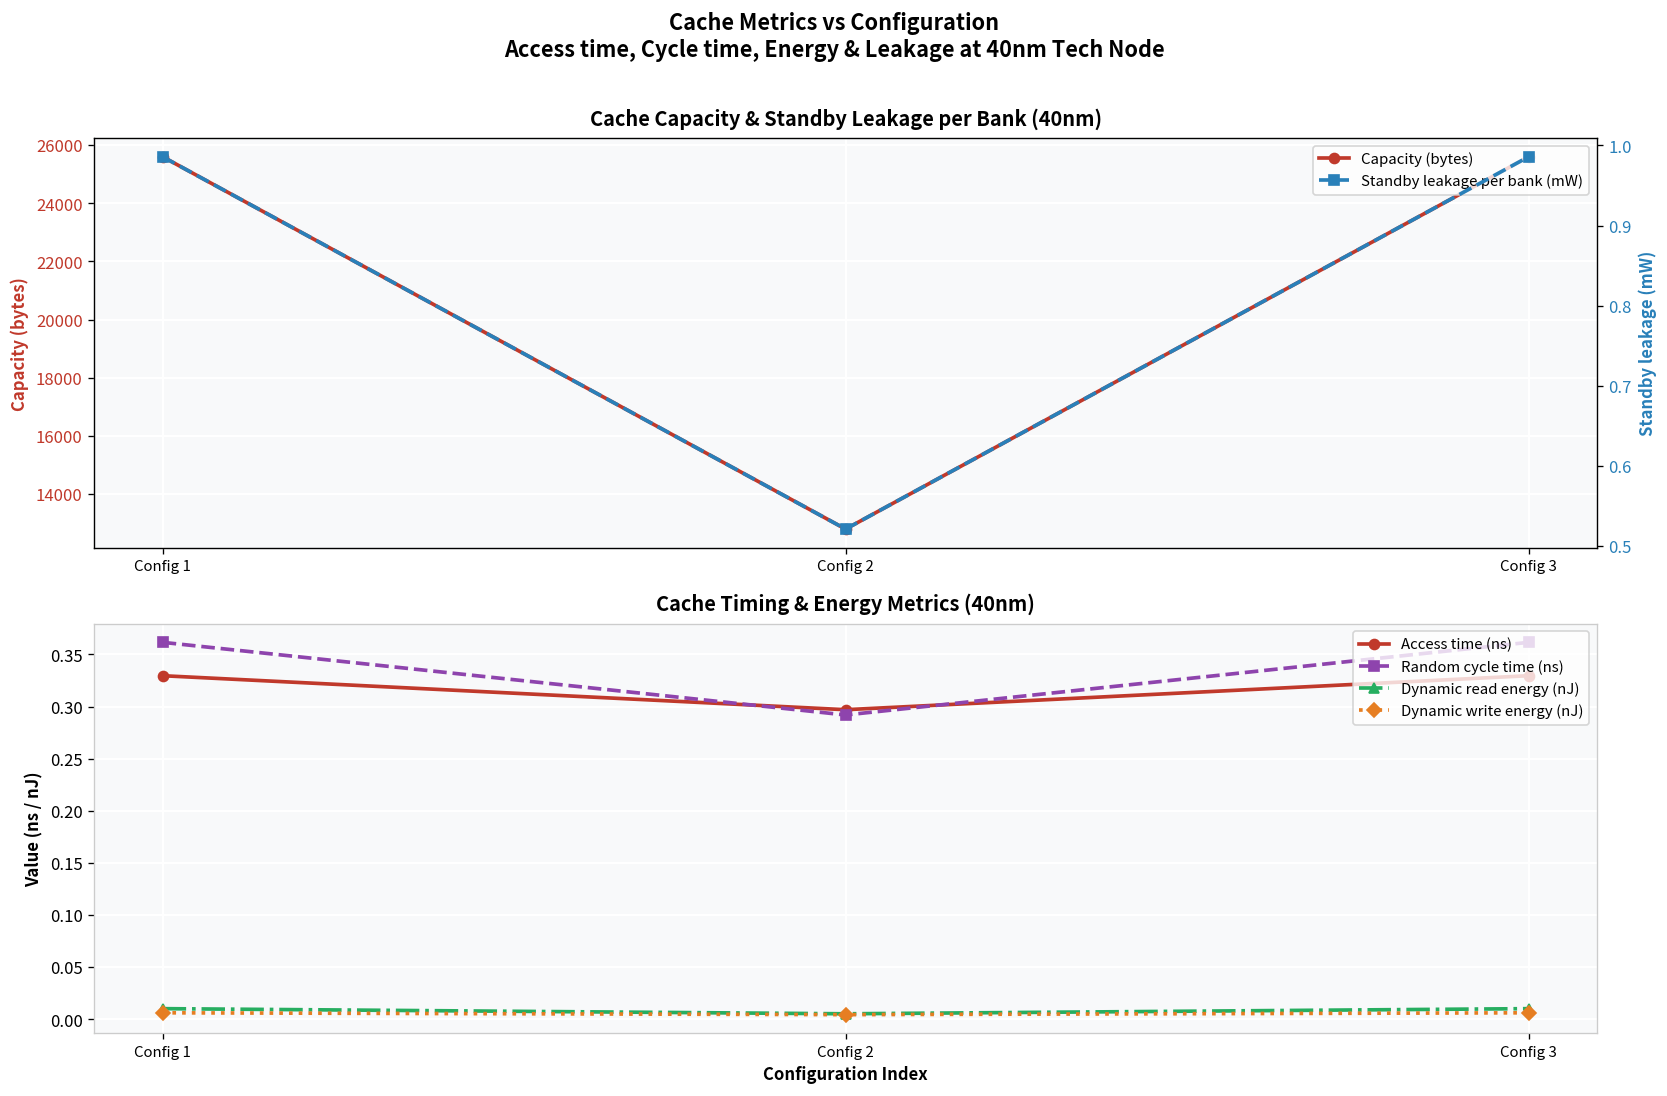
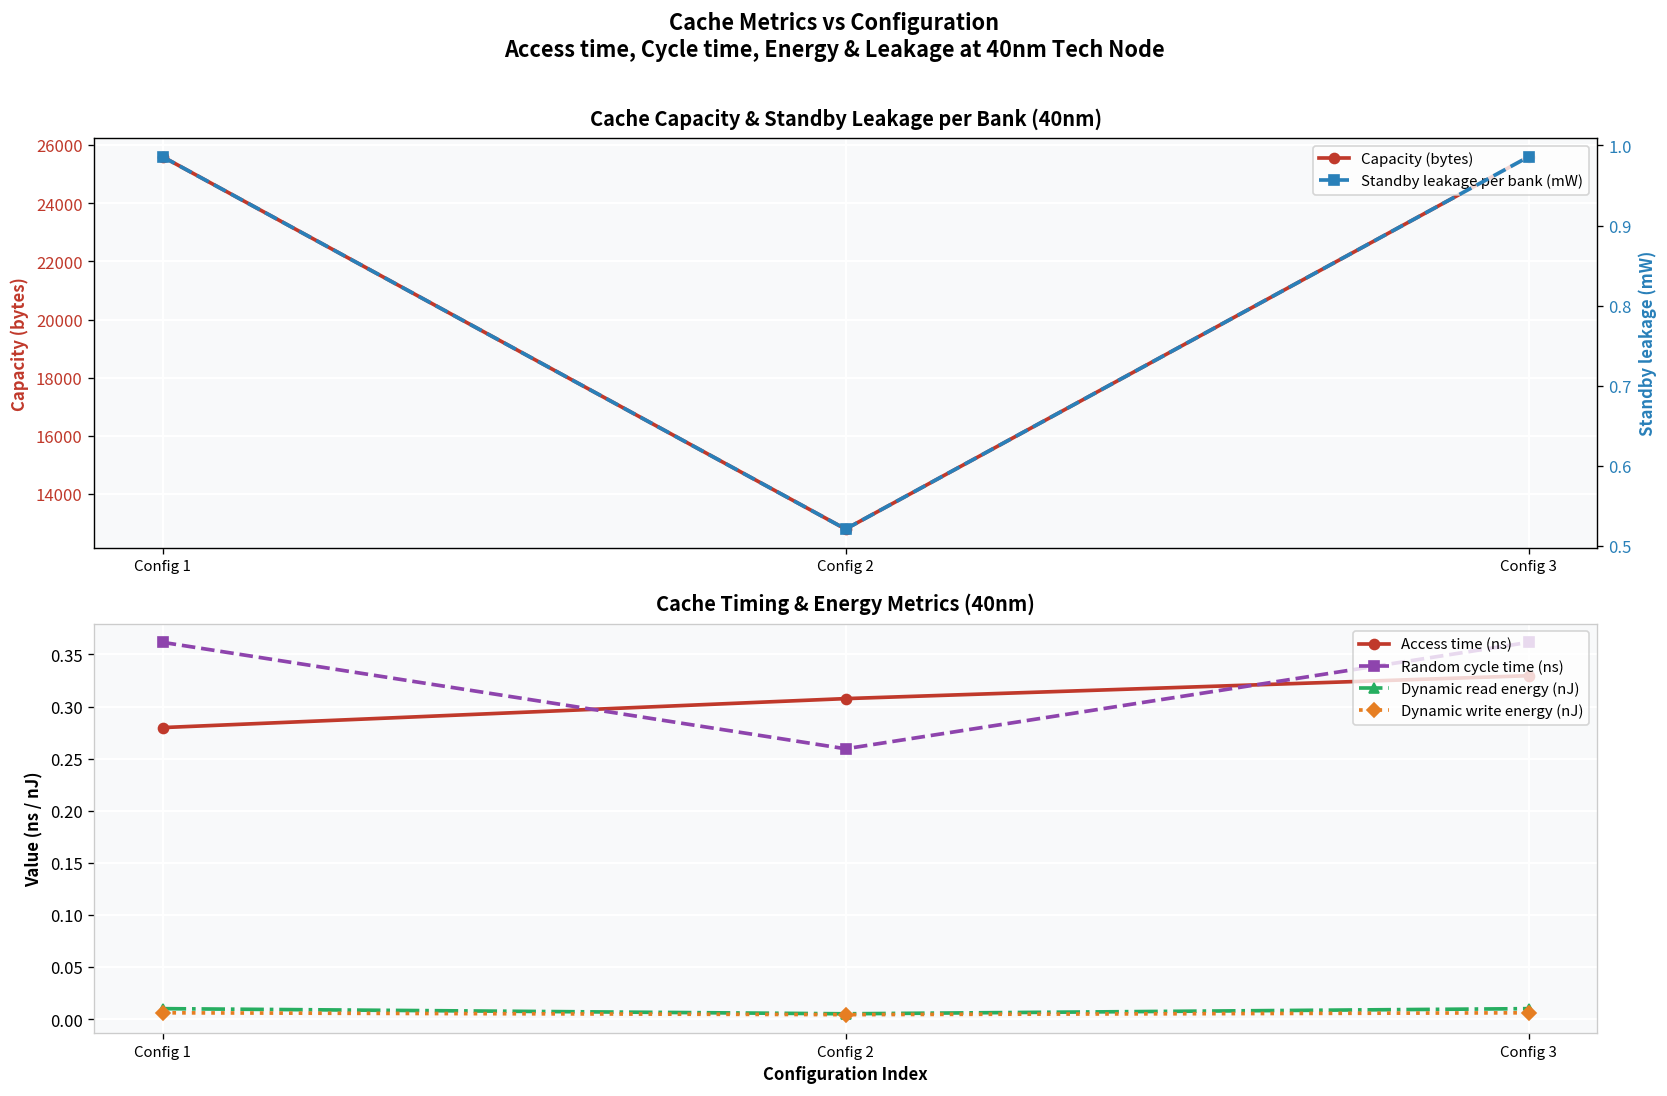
Cache Timing & Energy Metrics (40nm), Access time (ns), Config 1: 0.33 -> 0.28
Cache Timing & Energy Metrics (40nm), Access time (ns), Config 2: 0.30 -> 0.31
Cache Timing & Energy Metrics (40nm), Random cycle time (ns), Config 2: 0.29 -> 0.26
